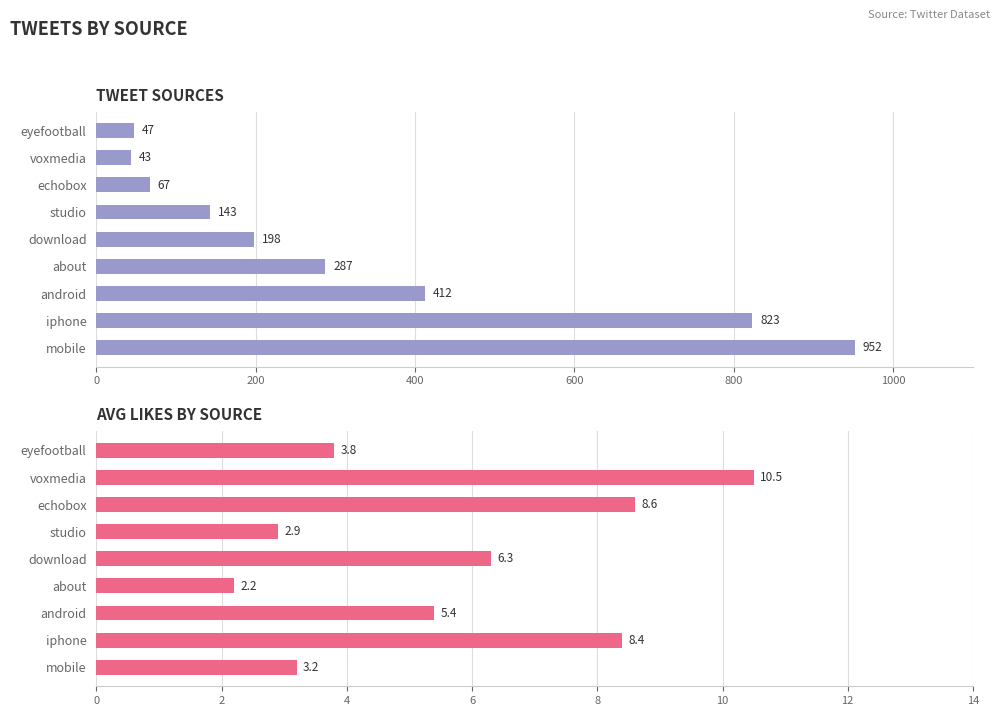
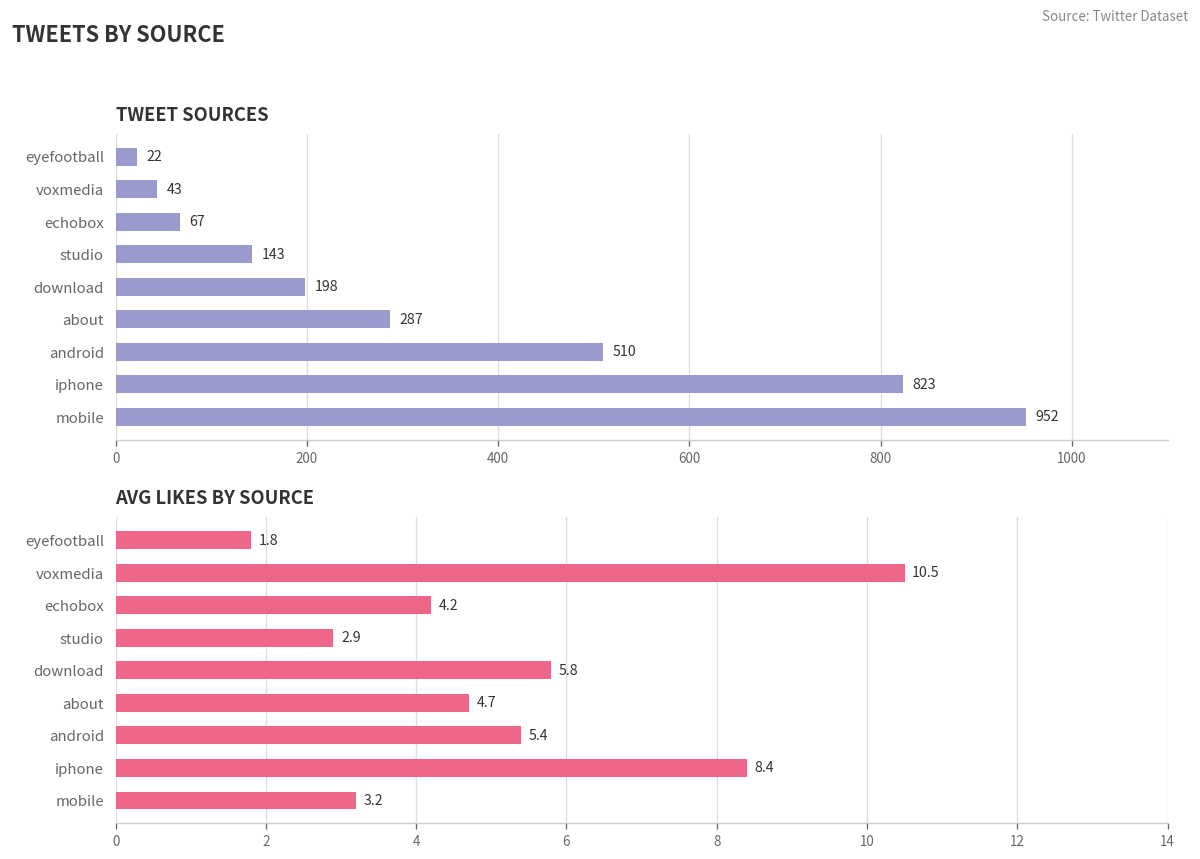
TWEET SOURCES, eyefootball: 47 -> 22
TWEET SOURCES, android: 412 -> 510
AVG LIKES BY SOURCE, eyefootball: 3.8 -> 1.8
AVG LIKES BY SOURCE, echobox: 8.6 -> 4.2
AVG LIKES BY SOURCE, download: 6.3 -> 5.8
AVG LIKES BY SOURCE, about: 2.2 -> 4.7
